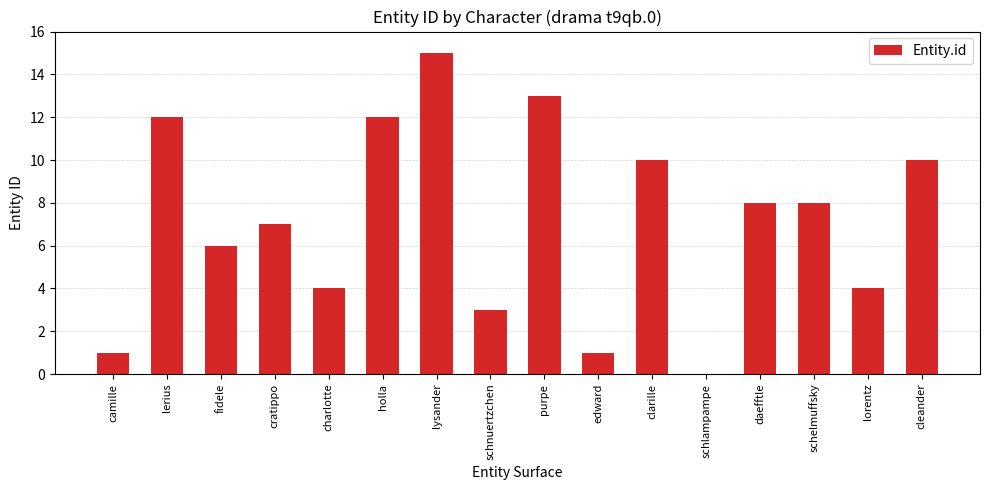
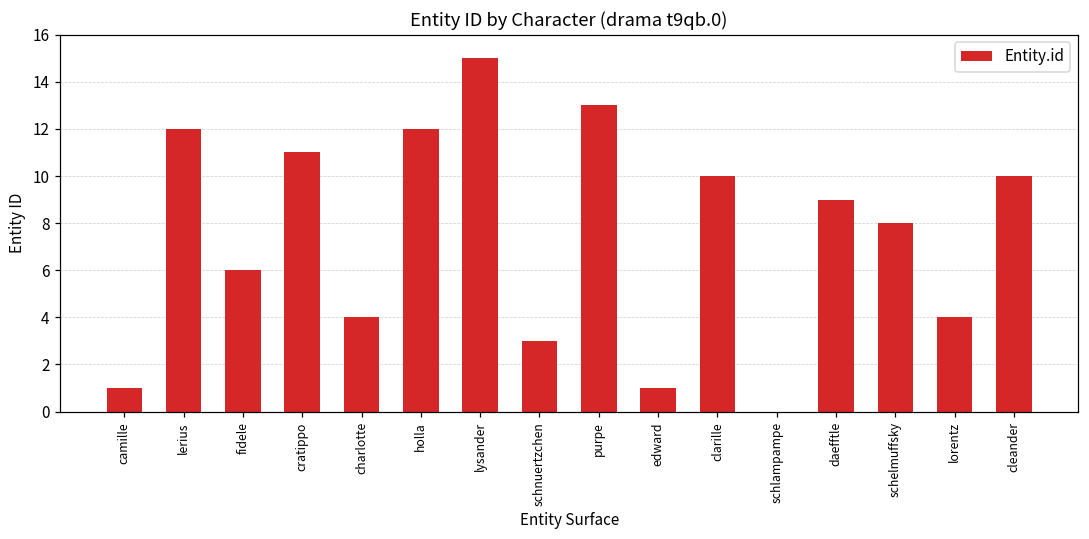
cratippo: 7 -> 11
daefftle: 8 -> 9
